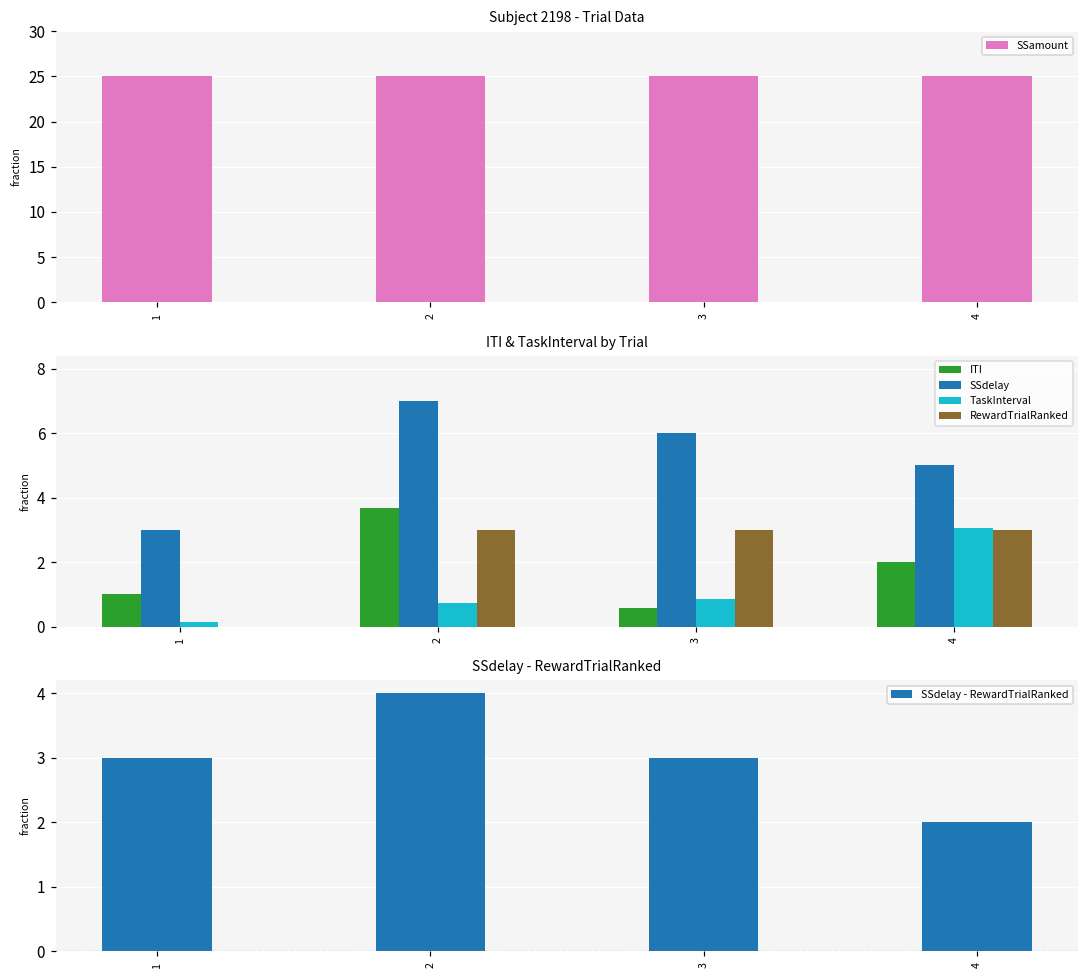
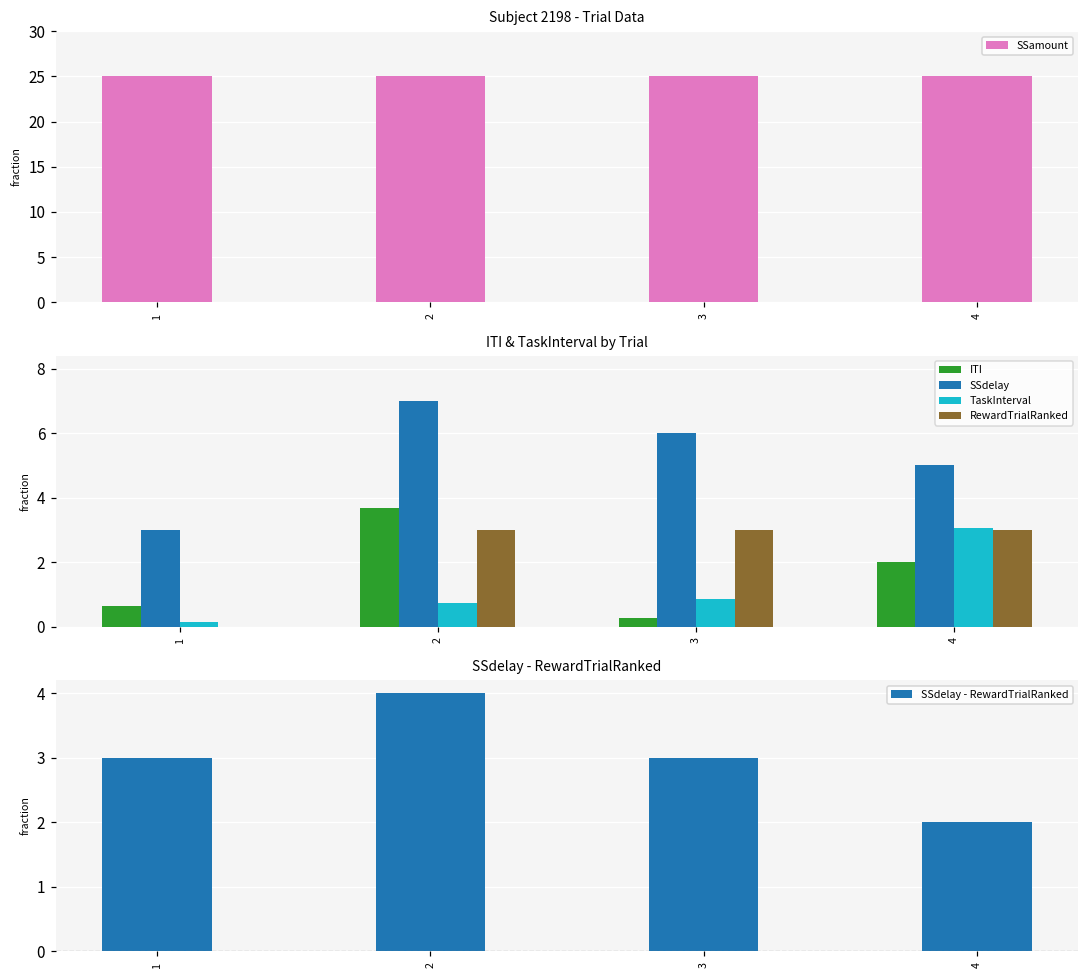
ITI & TaskInterval by Trial, ITI, 1: 1.0 -> 0.6
ITI & TaskInterval by Trial, ITI, 3: 0.6 -> 0.3
